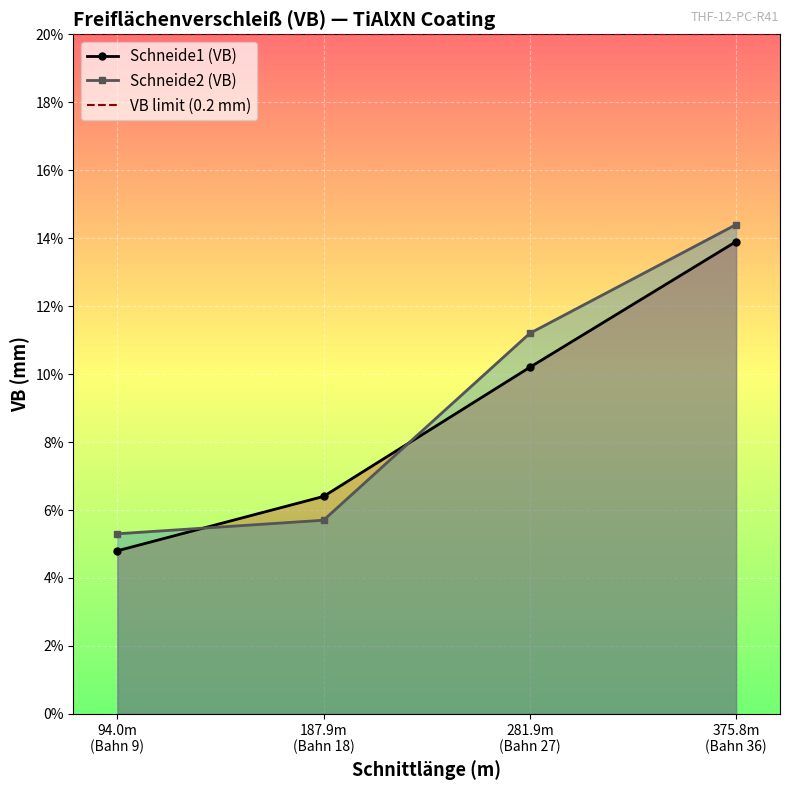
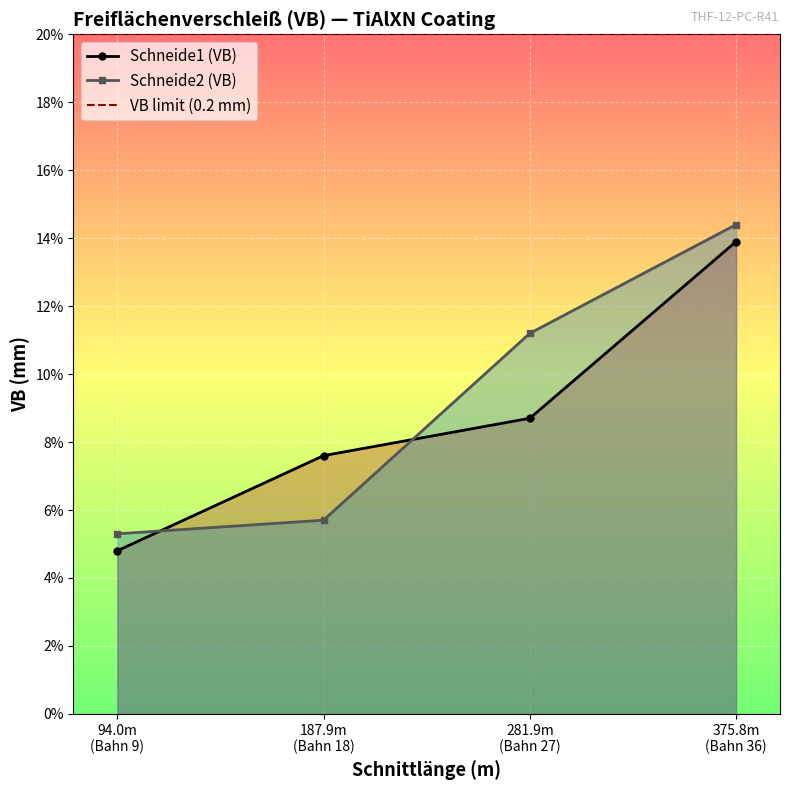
Schneide1 (VB), 187.9m (Bahn 18): 6.4% -> 7.6%
Schneide1 (VB), 281.9m (Bahn 27): 10.2% -> 8.7%
